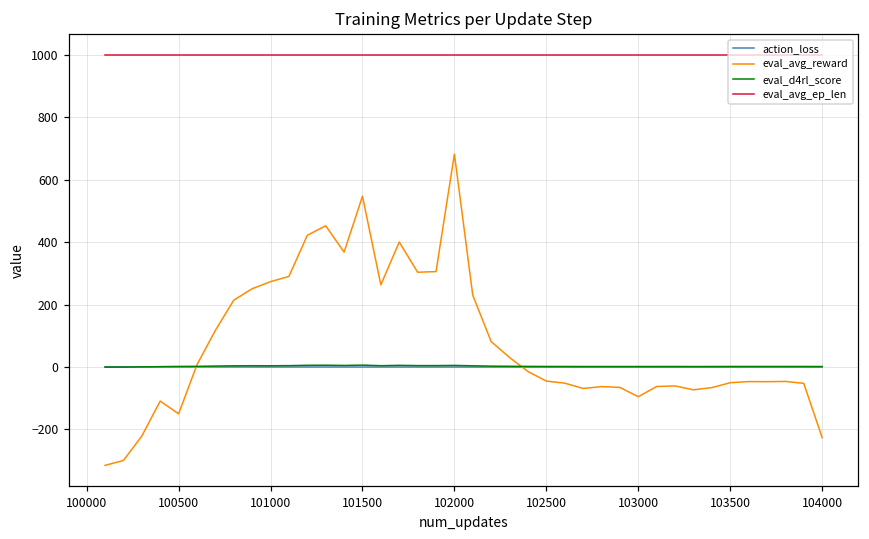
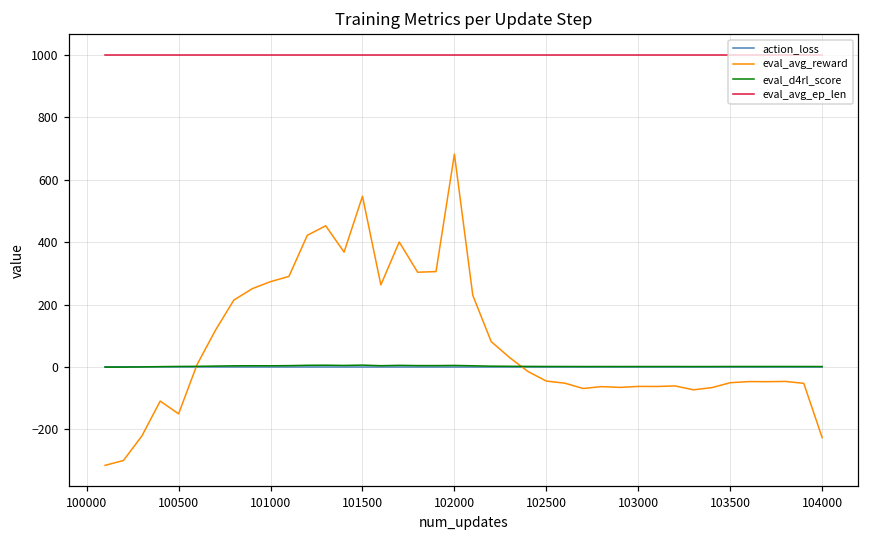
eval_avg_reward, 103000: -100 -> -60
